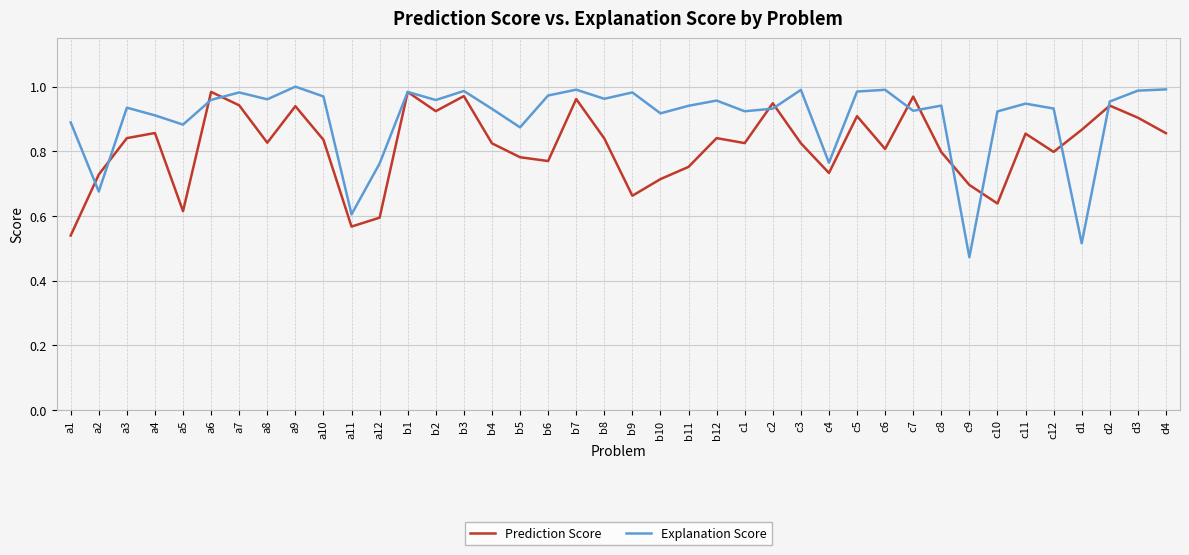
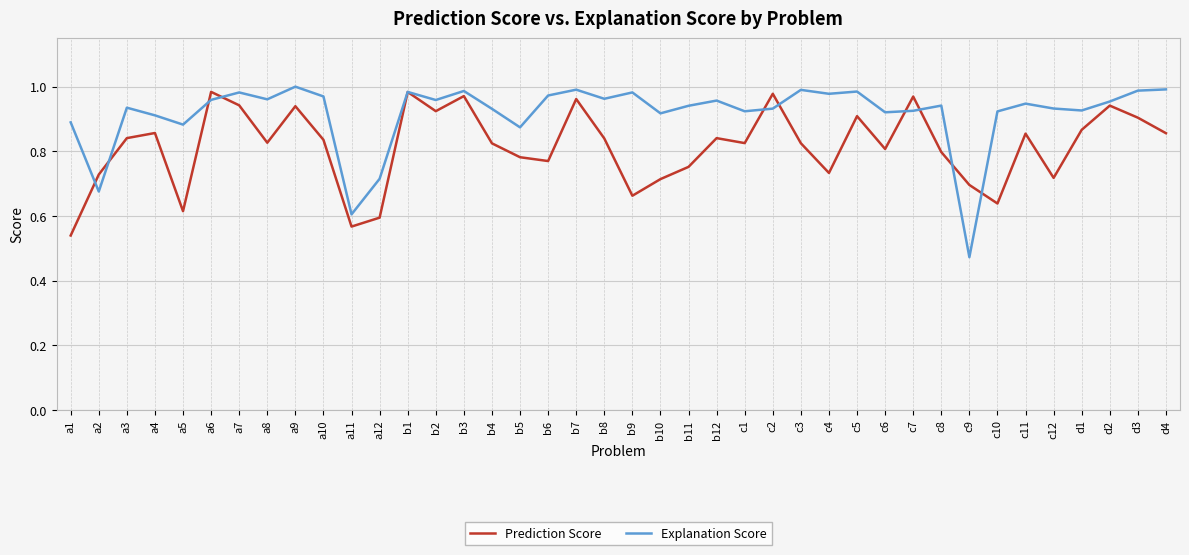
Explanation Score, a12: 0.76 -> 0.72
Prediction Score, c2: 0.95 -> 0.98
Explanation Score, c4: 0.76 -> 0.98
Explanation Score, c6: 0.99 -> 0.92
Prediction Score, c12: 0.80 -> 0.72
Explanation Score, d1: 0.52 -> 0.93
